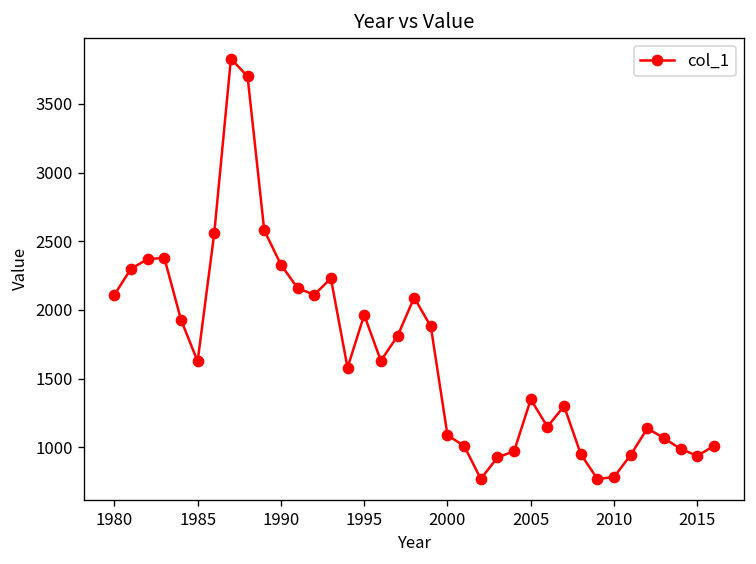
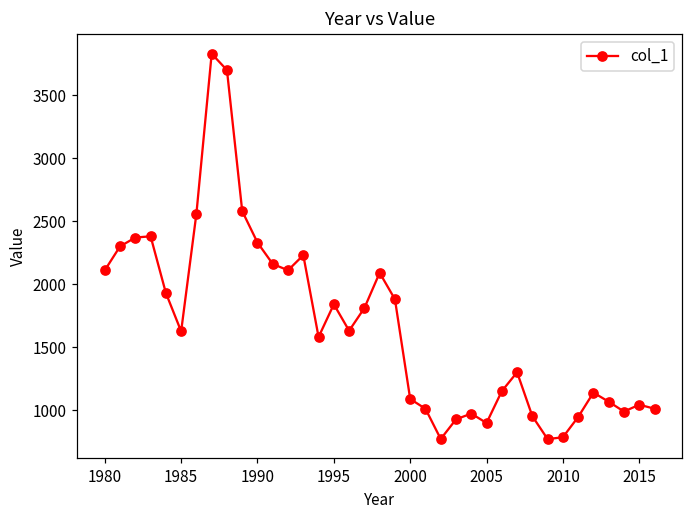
1995: 1960 -> 1840
2005: 1350 -> 900
2015: 940 -> 1040
